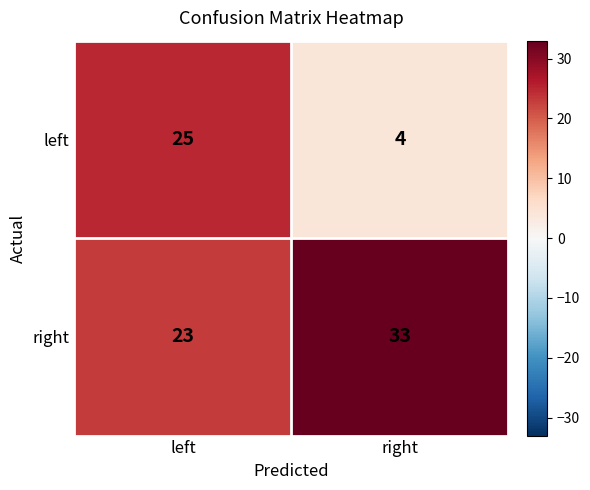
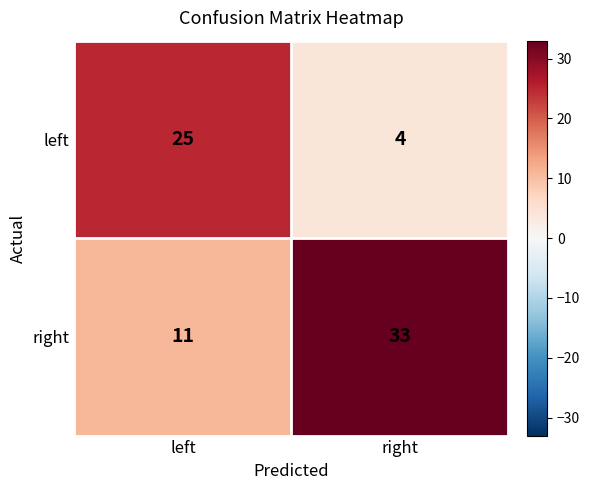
right, left: 23 -> 11
